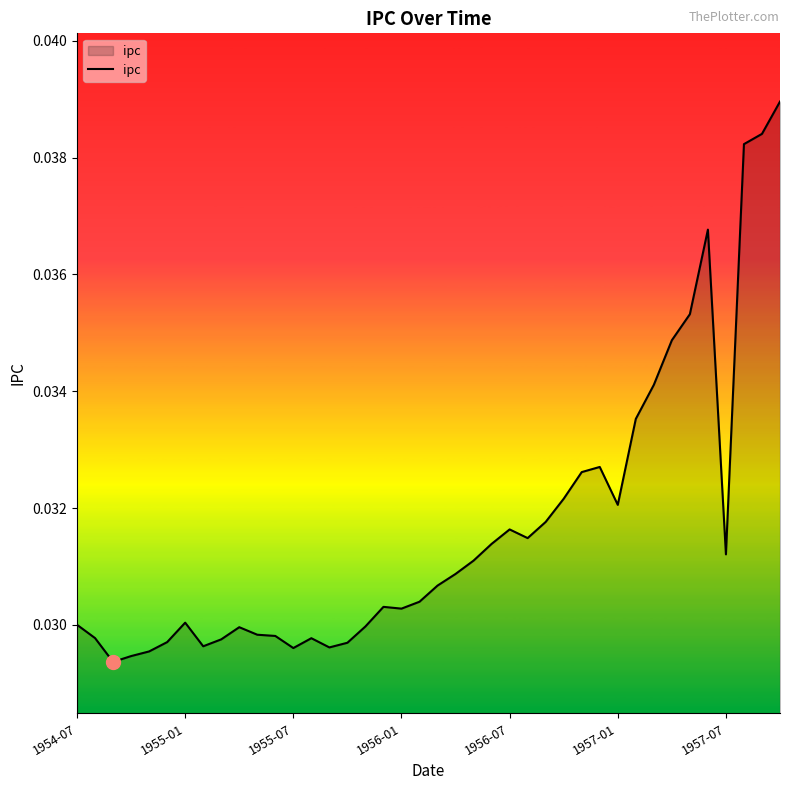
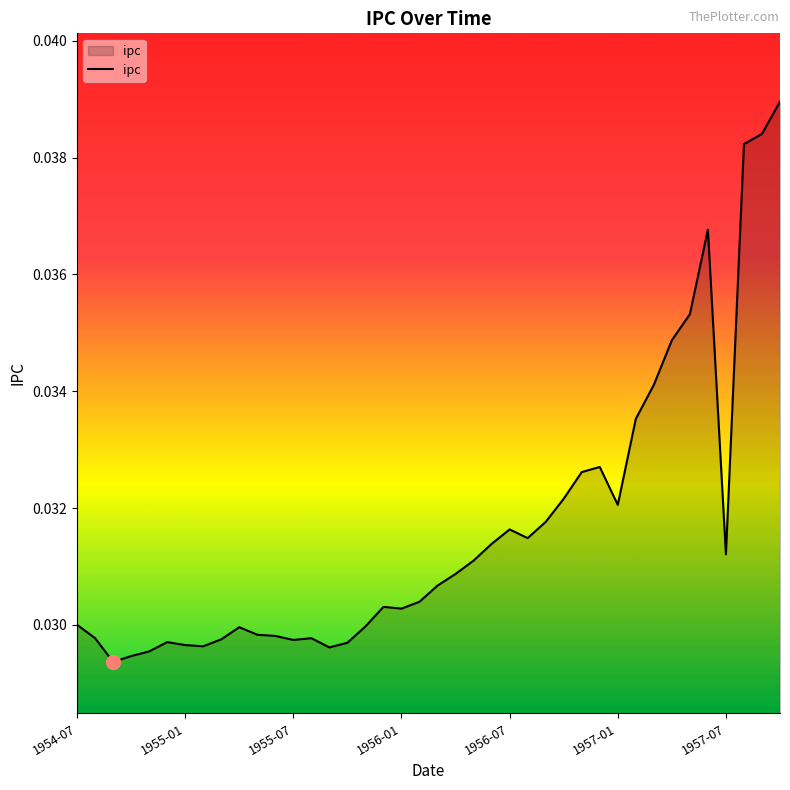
ipc, 1955-01: 0.0300 -> 0.0297
ipc, 1955-07: 0.0296 -> 0.0297
